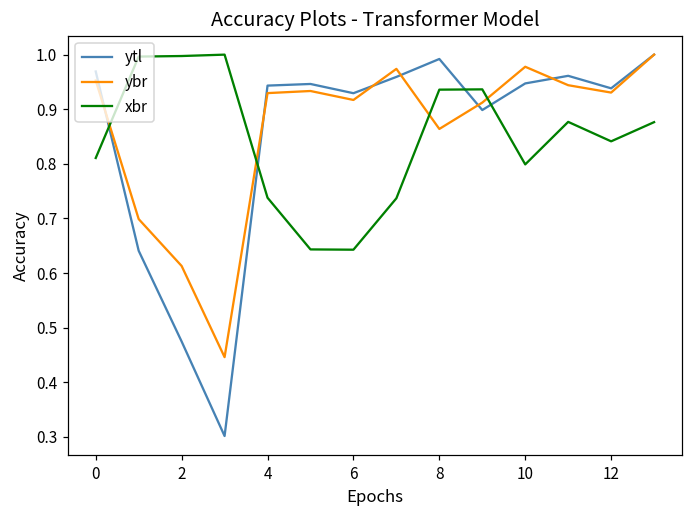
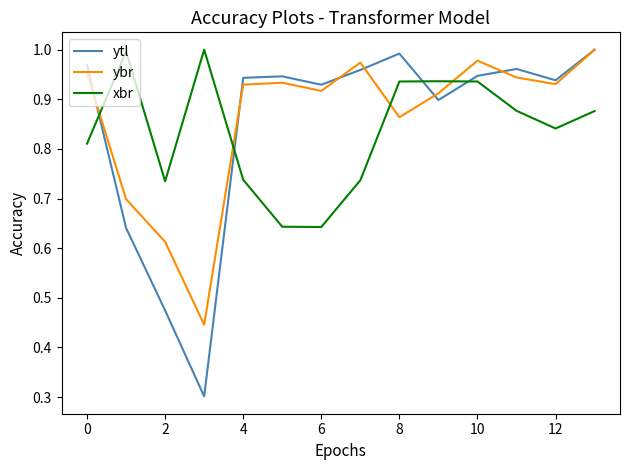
xbr, 2: 1.00 -> 0.73
xbr, 10: 0.80 -> 0.94
